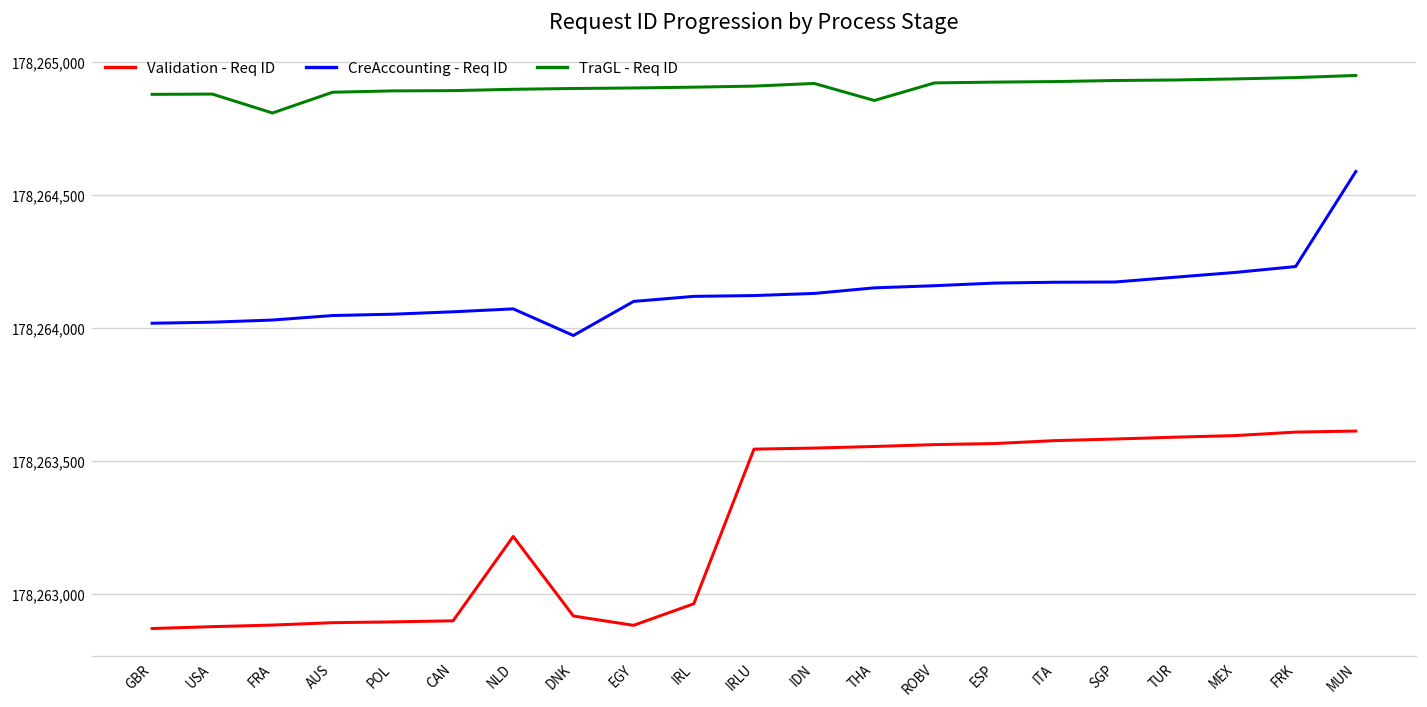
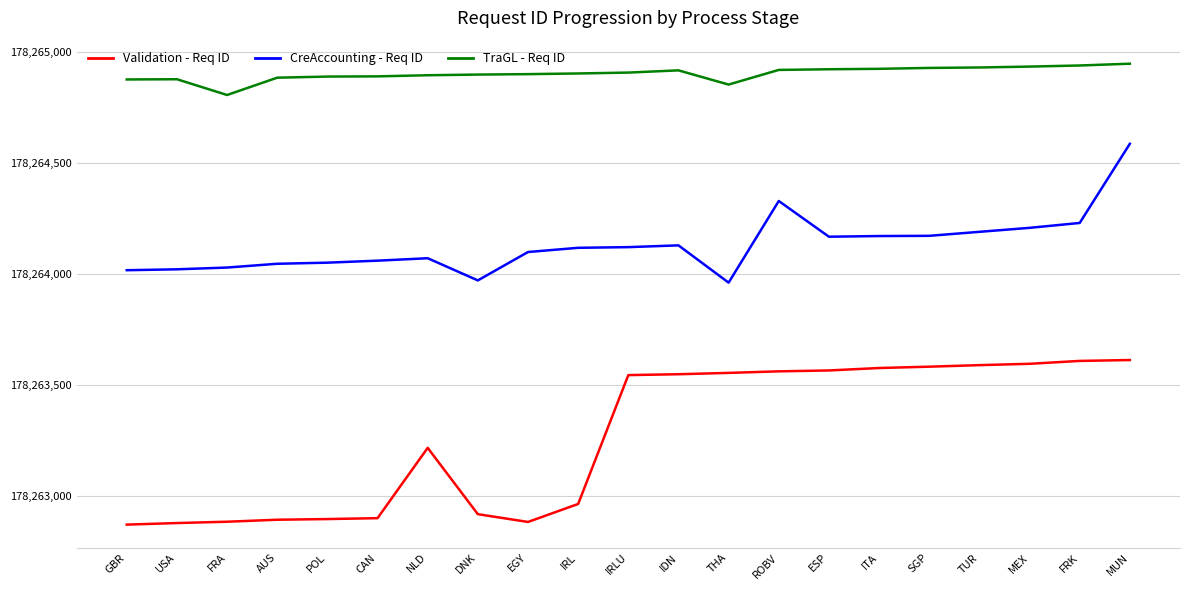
CreAccounting - Req ID, THA: 178,264,150 -> 178,263,960
CreAccounting - Req ID, ROBV: 178,264,160 -> 178,264,330
